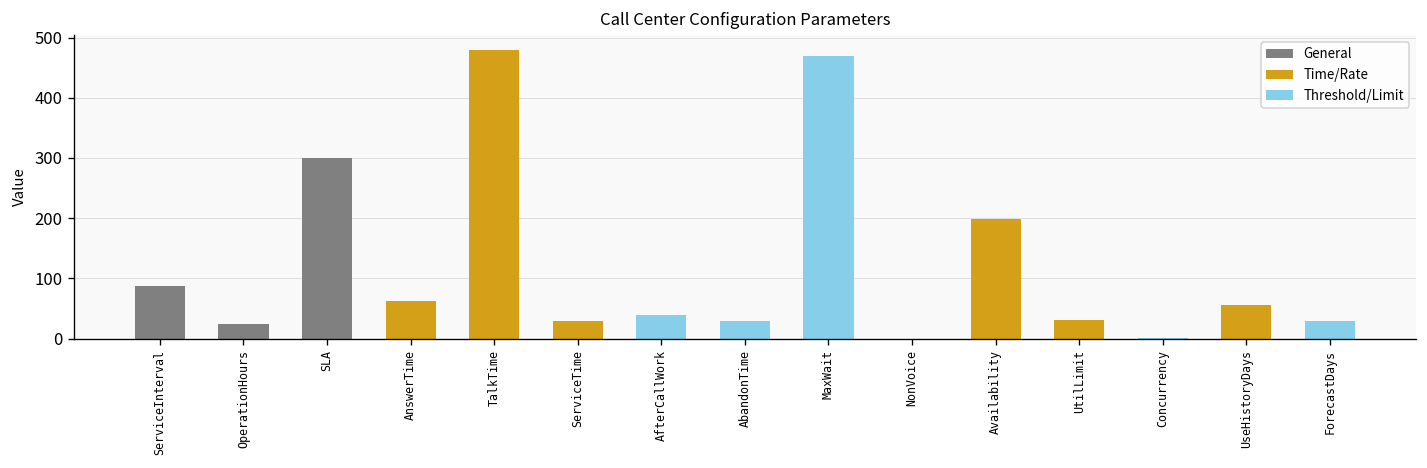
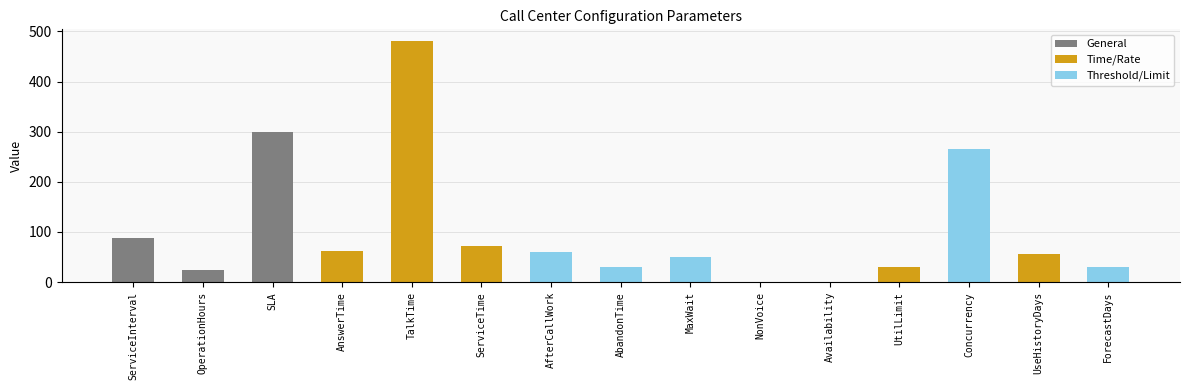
ServiceTime: 30 -> 70
AfterCallWork: 40 -> 60
MaxWait: 470 -> 50
Availability: 200 -> 0
Concurrency: 0 -> 270
